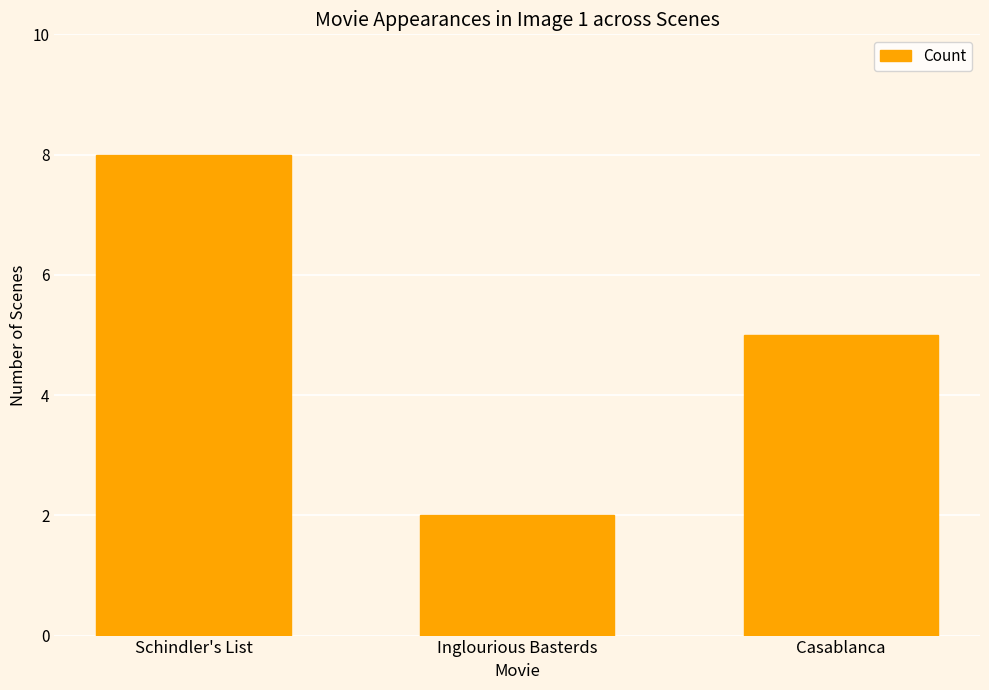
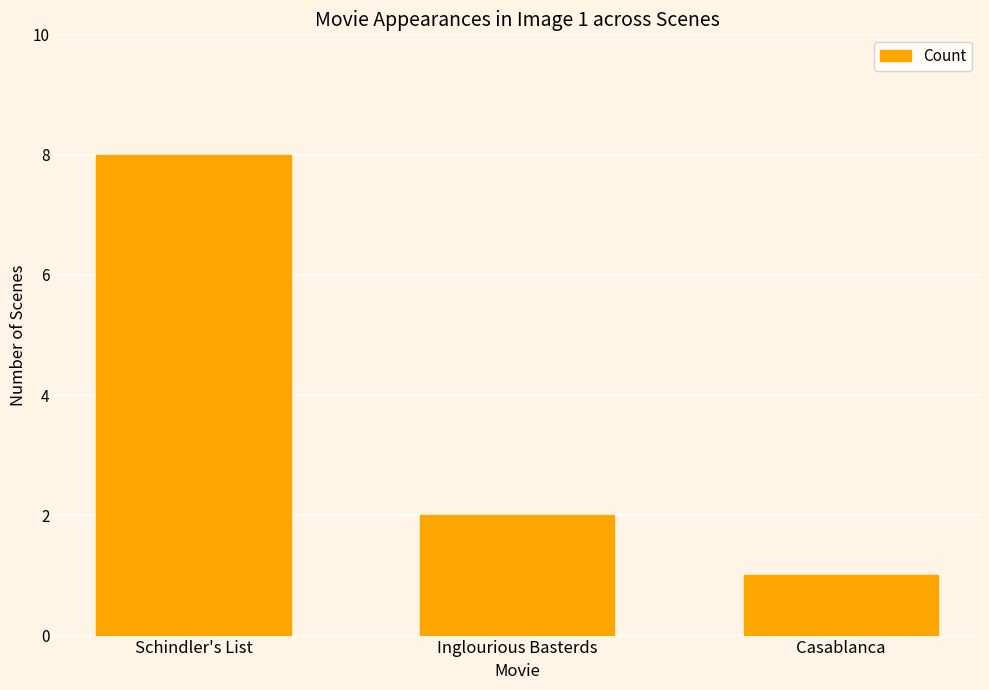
Casablanca: 5 -> 1
